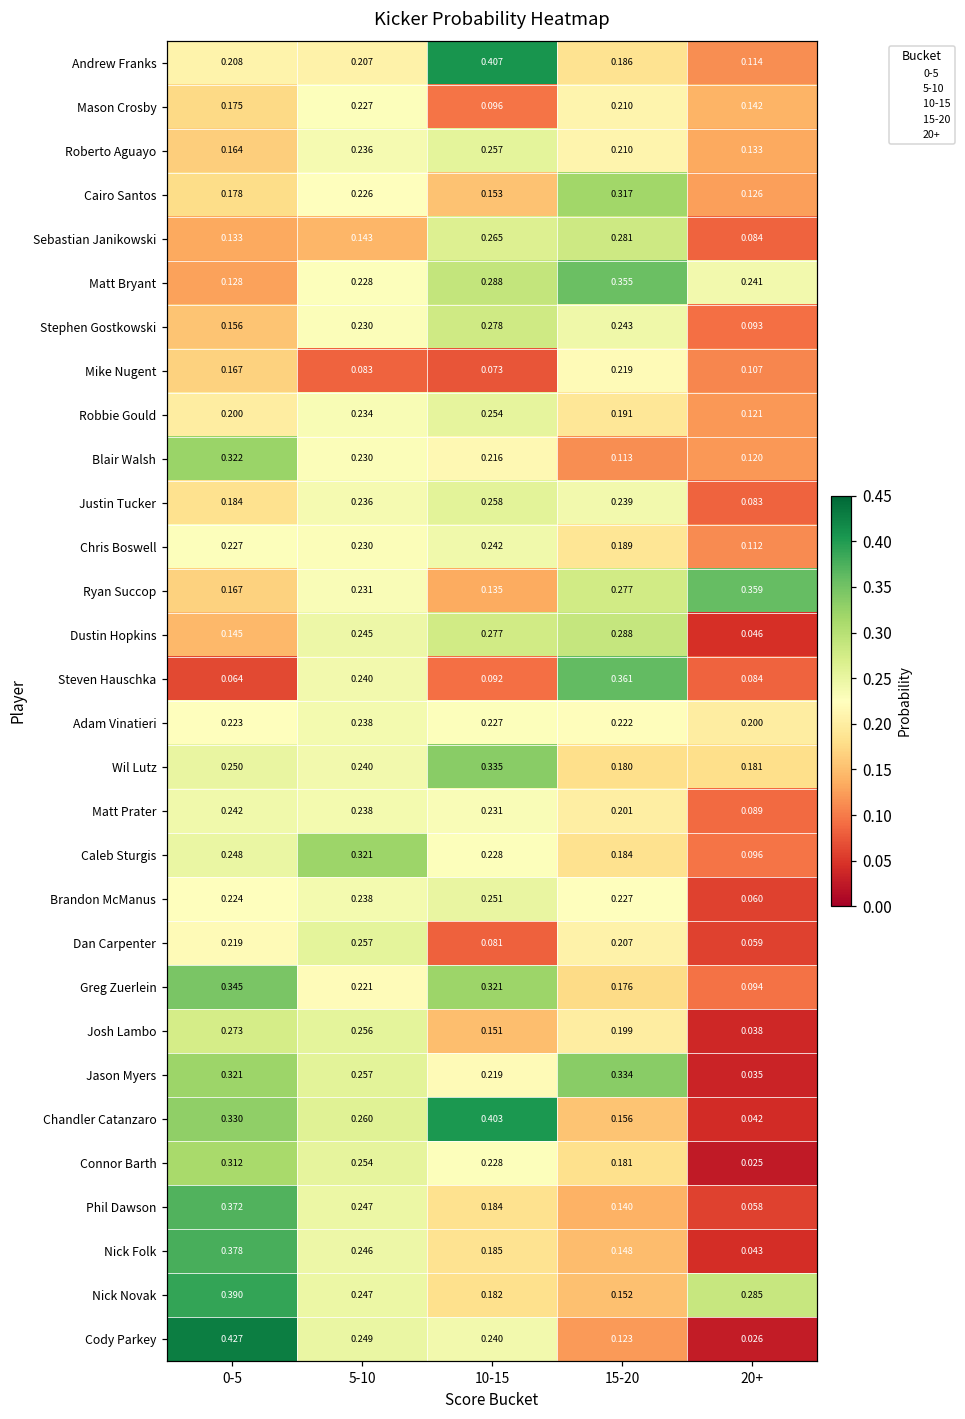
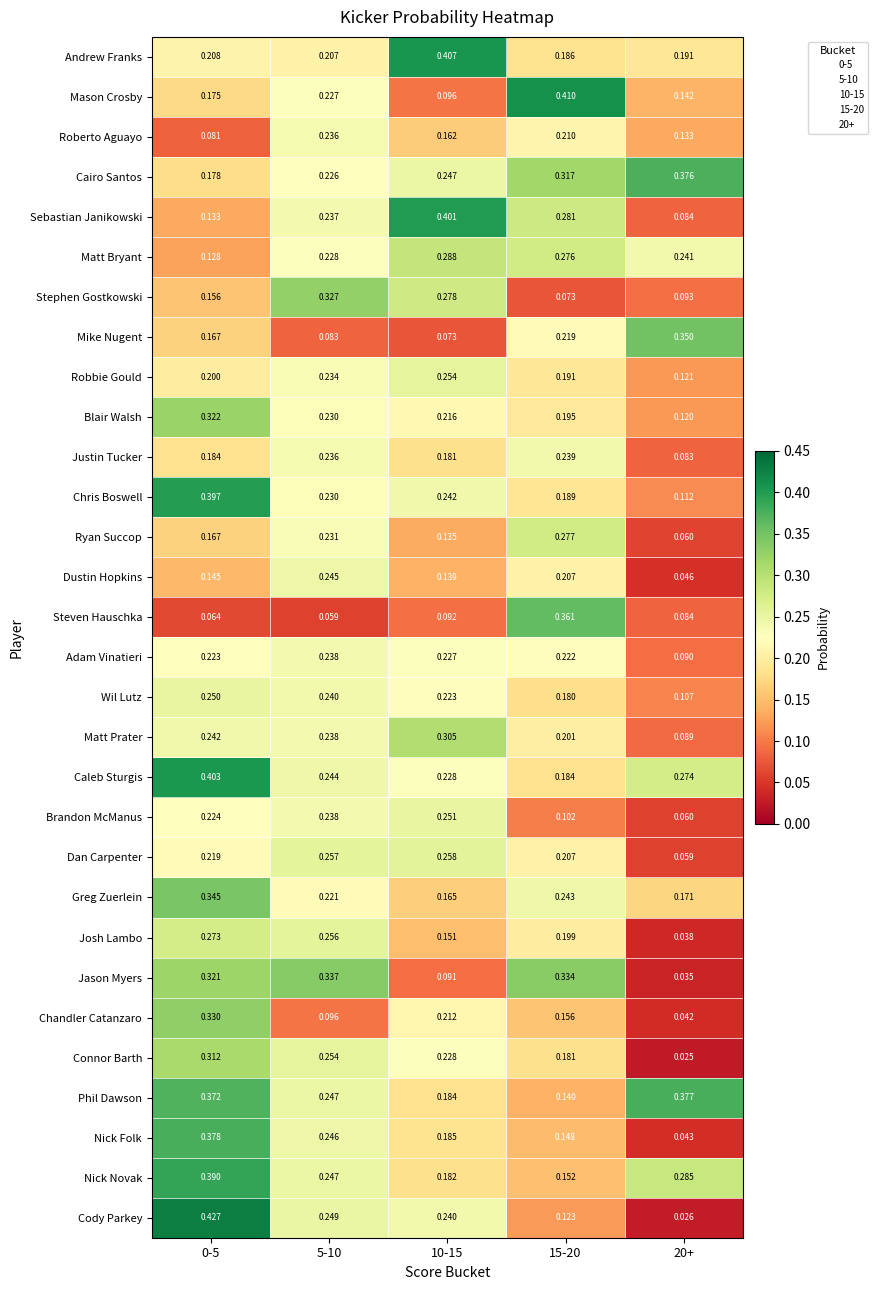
Andrew Franks, 20+: 0.114 -> 0.191
Mason Crosby, 15-20: 0.210 -> 0.410
Roberto Aguayo, 0-5: 0.164 -> 0.081
Roberto Aguayo, 10-15: 0.257 -> 0.162
Cairo Santos, 10-15: 0.153 -> 0.247
Cairo Santos, 20+: 0.126 -> 0.376
Sebastian Janikowski, 5-10: 0.143 -> 0.237
Sebastian Janikowski, 10-15: 0.265 -> 0.401
Matt Bryant, 15-20: 0.355 -> 0.276
Stephen Gostkowski, 5-10: 0.230 -> 0.327
Stephen Gostkowski, 15-20: 0.243 -> 0.073
Mike Nugent, 20+: 0.107 -> 0.350
Blair Walsh, 15-20: 0.113 -> 0.195
Justin Tucker, 10-15: 0.258 -> 0.181
Chris Boswell, 0-5: 0.227 -> 0.397
Ryan Succop, 20+: 0.359 -> 0.060
Dustin Hopkins, 10-15: 0.277 -> 0.139
Dustin Hopkins, 15-20: 0.288 -> 0.207
Steven Hauschka, 5-10: 0.240 -> 0.059
Adam Vinatieri, 20+: 0.200 -> 0.090
Wil Lutz, 10-15: 0.335 -> 0.223
Wil Lutz, 20+: 0.181 -> 0.107
Matt Prater, 10-15: 0.231 -> 0.305
Caleb Sturgis, 0-5: 0.248 -> 0.403
Caleb Sturgis, 5-10: 0.321 -> 0.244
Caleb Sturgis, 20+: 0.096 -> 0.274
Brandon McManus, 15-20: 0.227 -> 0.102
Dan Carpenter, 10-15: 0.081 -> 0.258
Greg Zuerlein, 10-15: 0.321 -> 0.165
Greg Zuerlein, 15-20: 0.176 -> 0.243
Greg Zuerlein, 20+: 0.094 -> 0.171
Jason Myers, 5-10: 0.257 -> 0.337
Jason Myers, 10-15: 0.219 -> 0.091
Chandler Catanzaro, 5-10: 0.260 -> 0.096
Chandler Catanzaro, 10-15: 0.403 -> 0.212
Phil Dawson, 20+: 0.058 -> 0.377
